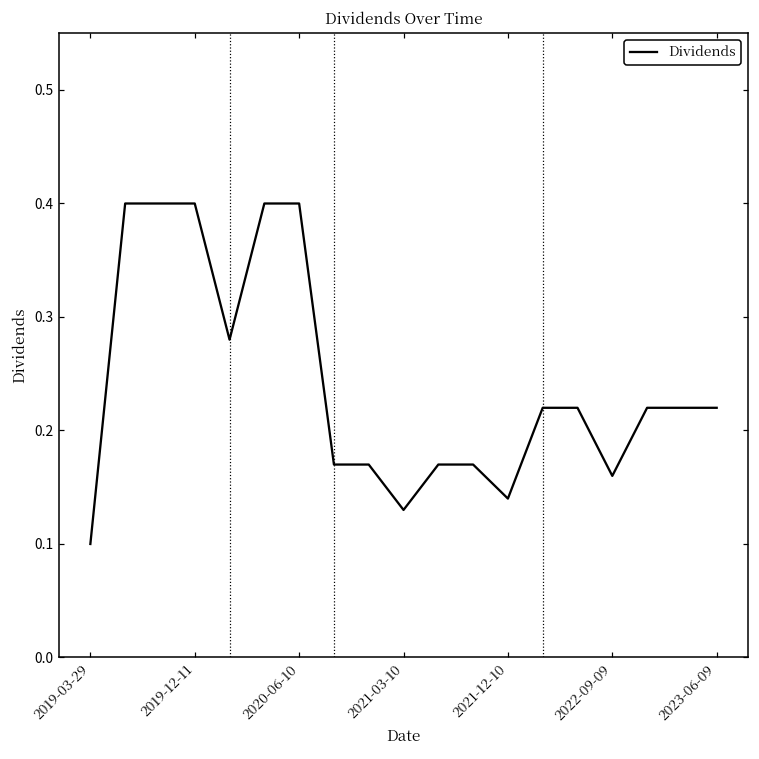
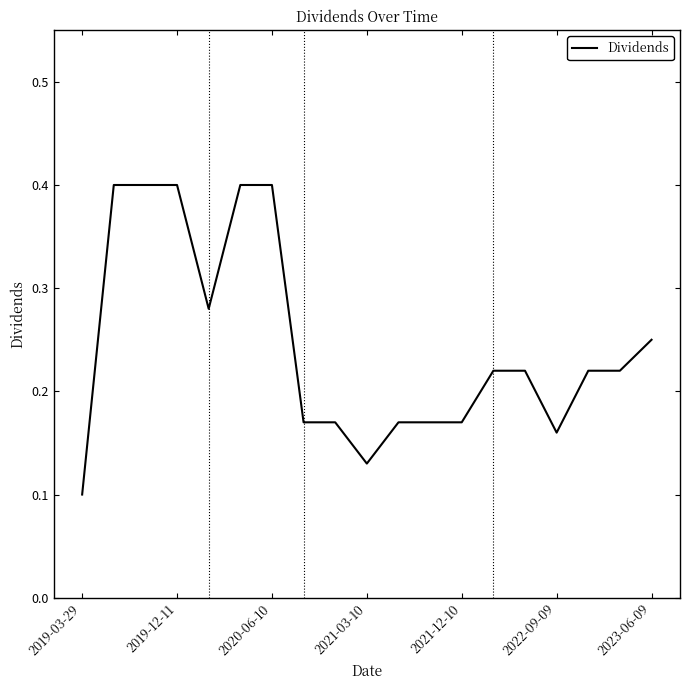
2021-12-10: 0.14 -> 0.17
2023-06-09: 0.22 -> 0.25
